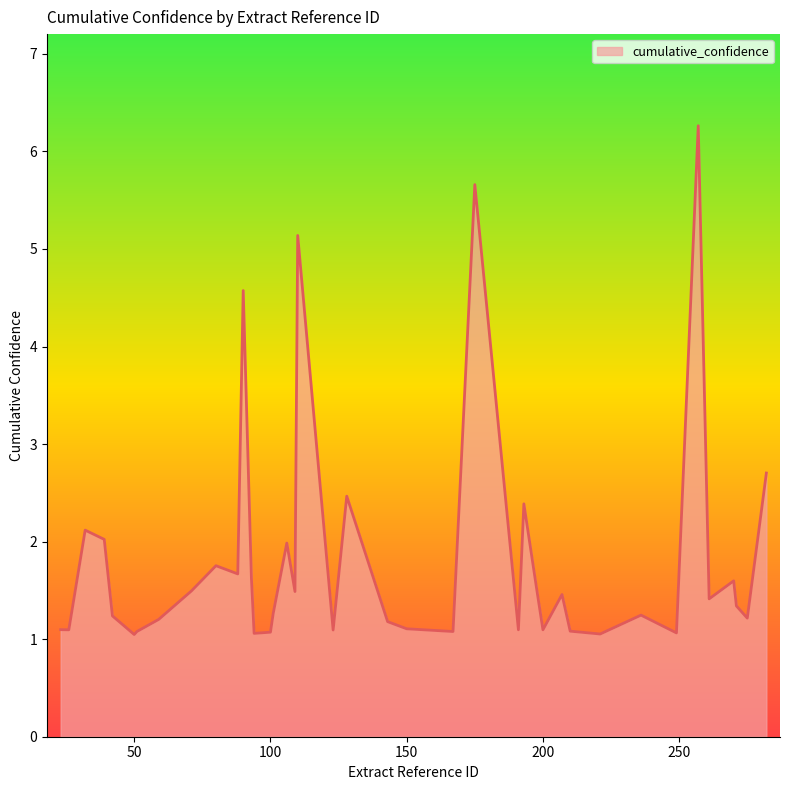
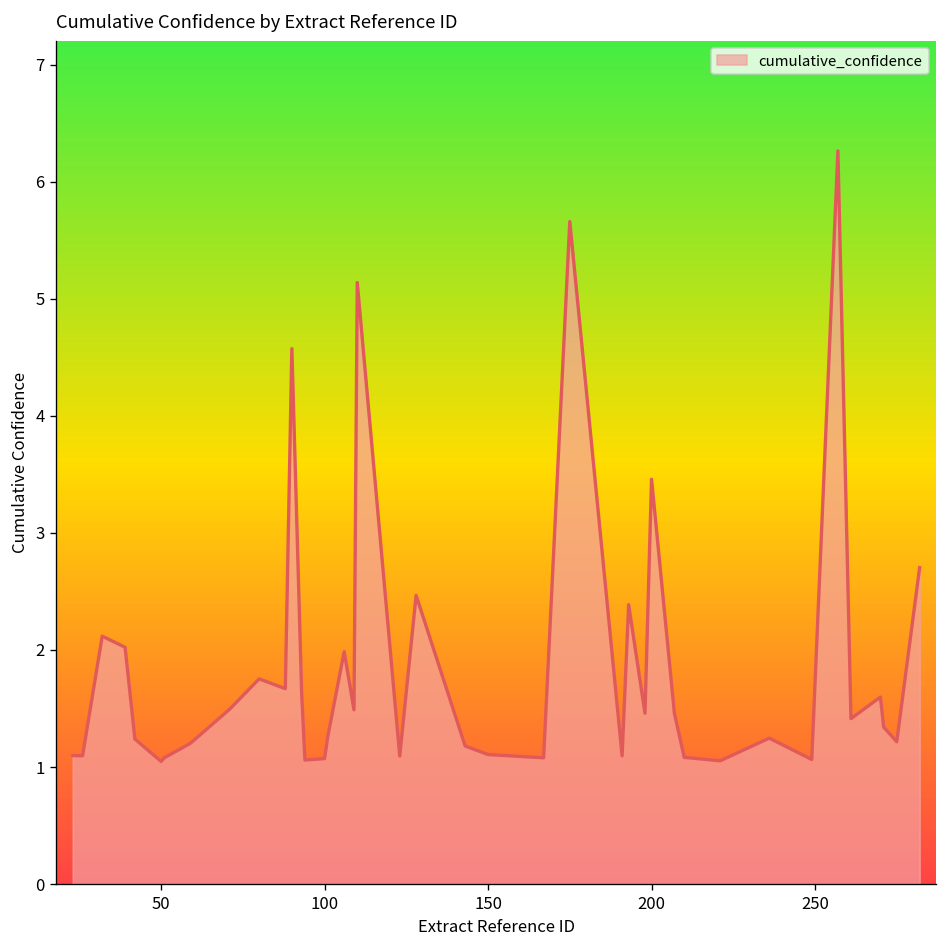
200: 1.1 -> 3.5
